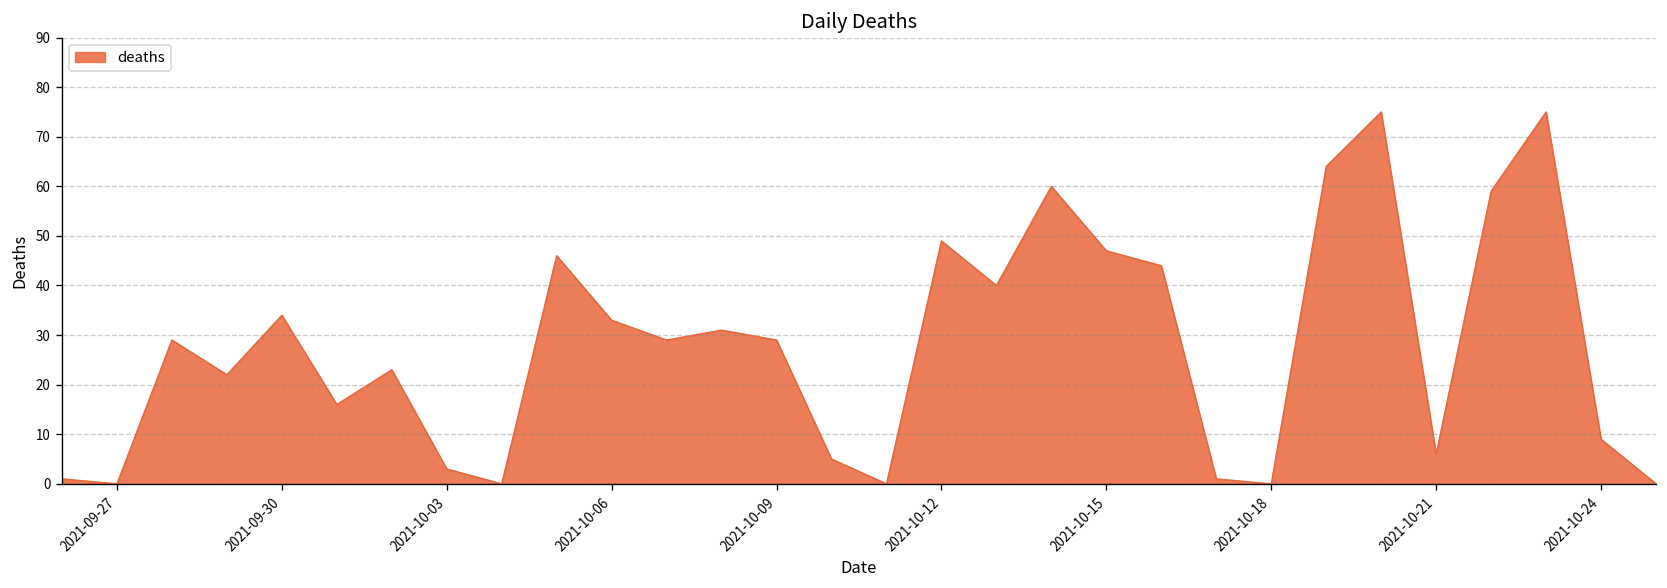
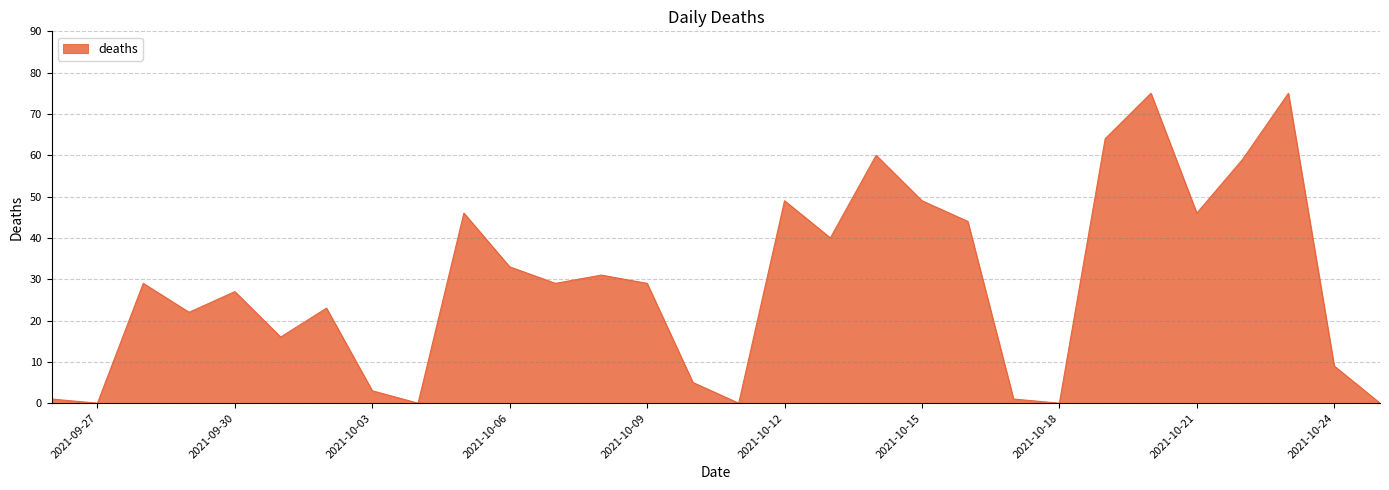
2021-09-30: 34 -> 27
2021-10-15: 47 -> 49
2021-10-21: 6 -> 46
